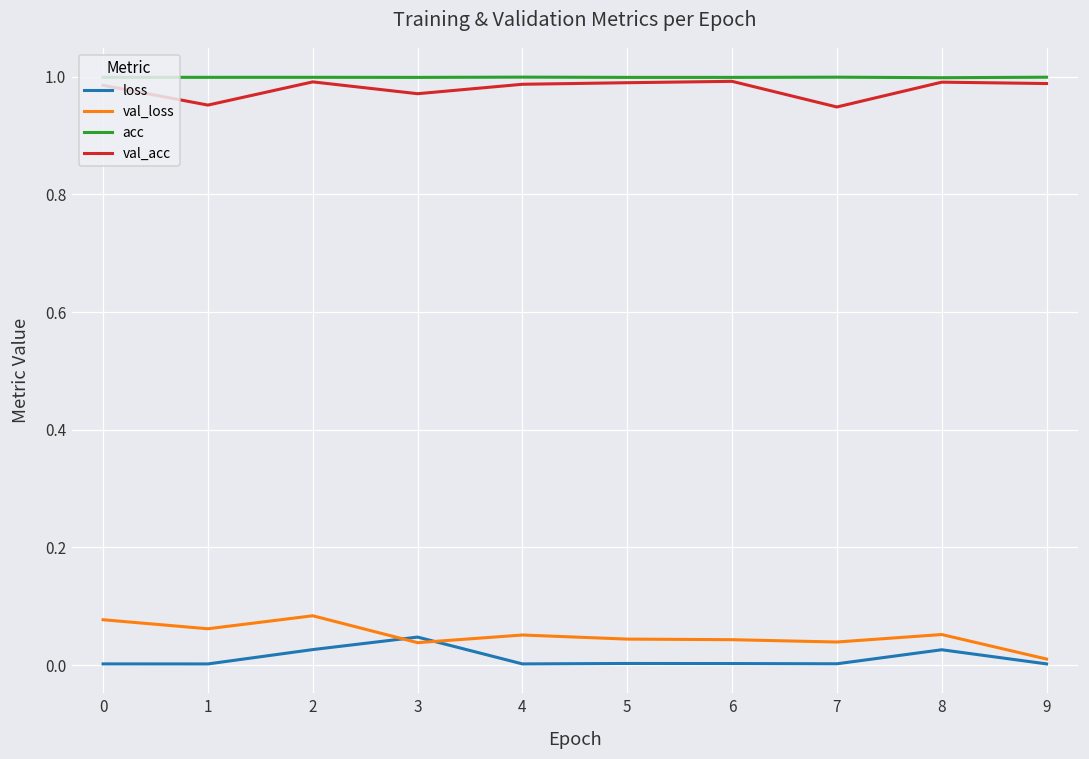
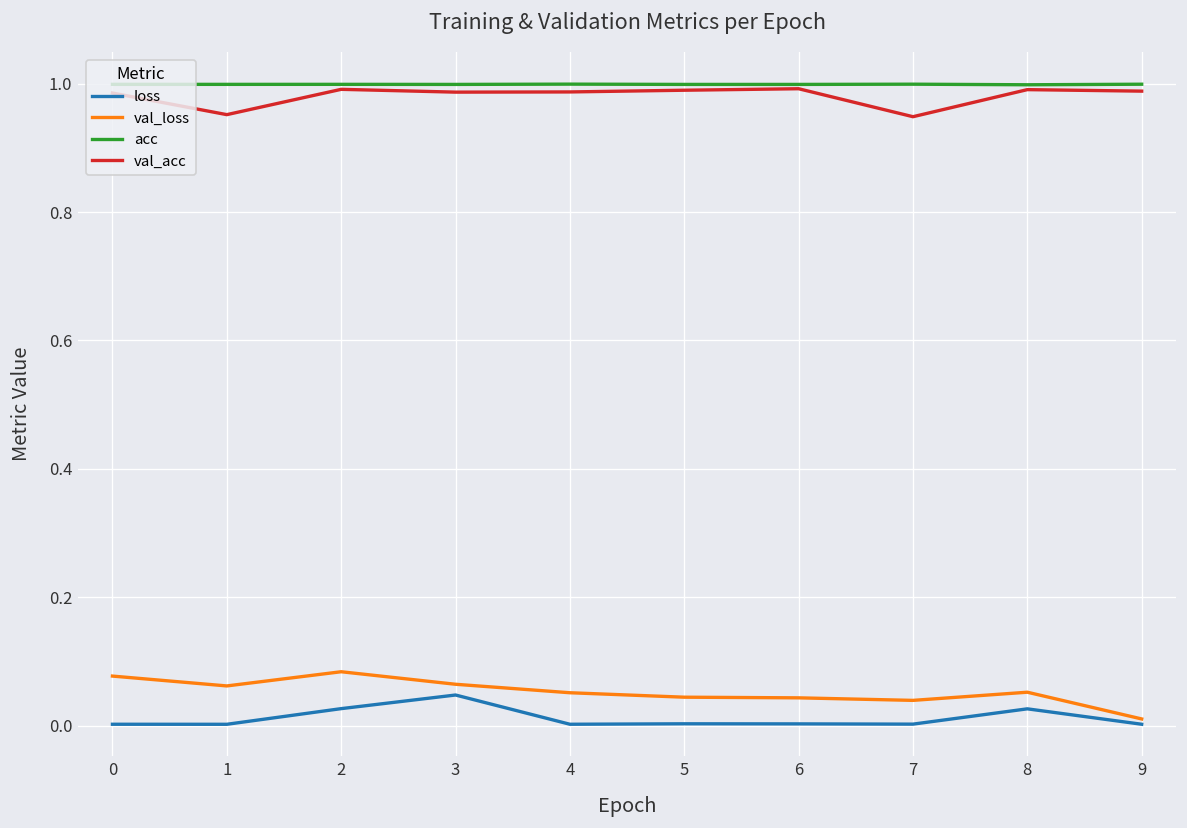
val_loss, 3: 0.04 -> 0.06
val_acc, 3: 0.97 -> 0.99
